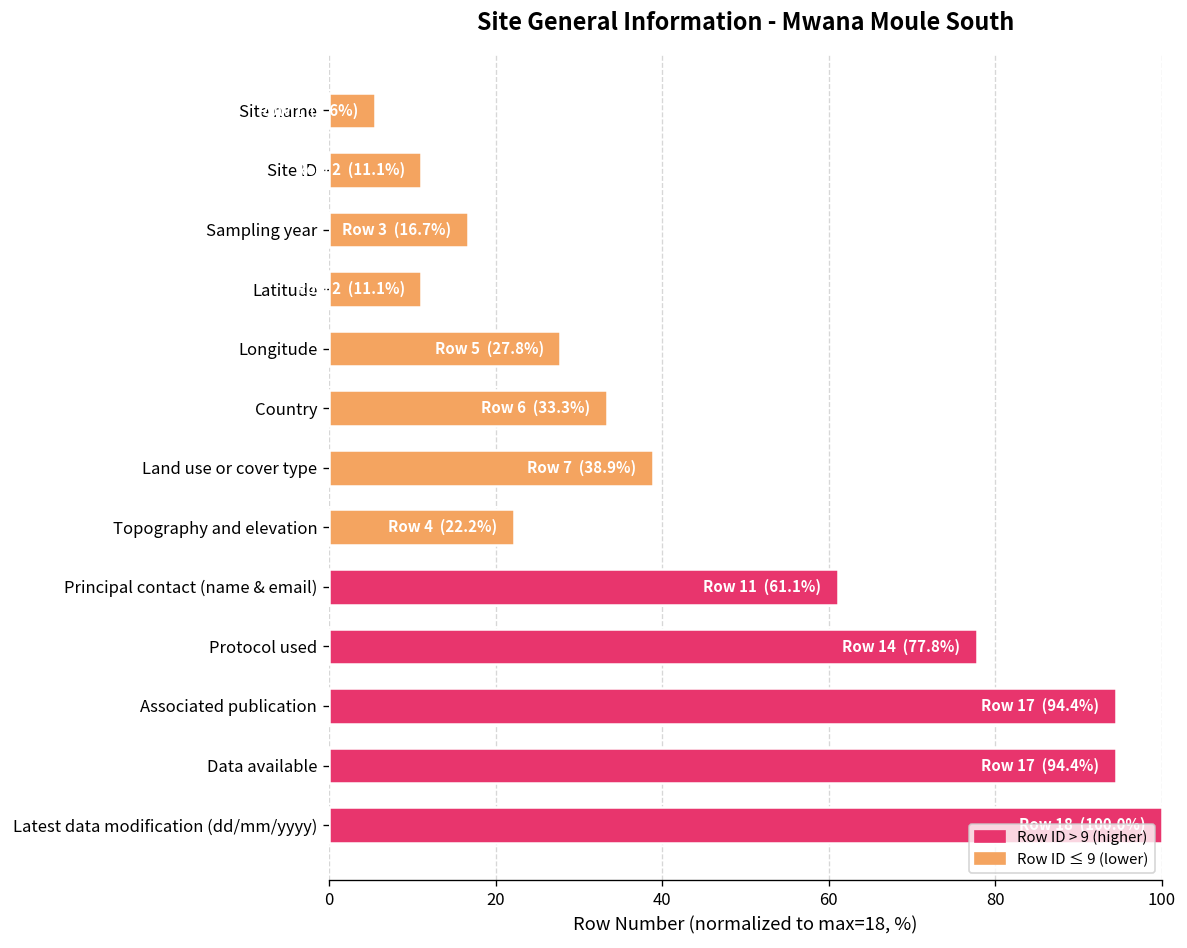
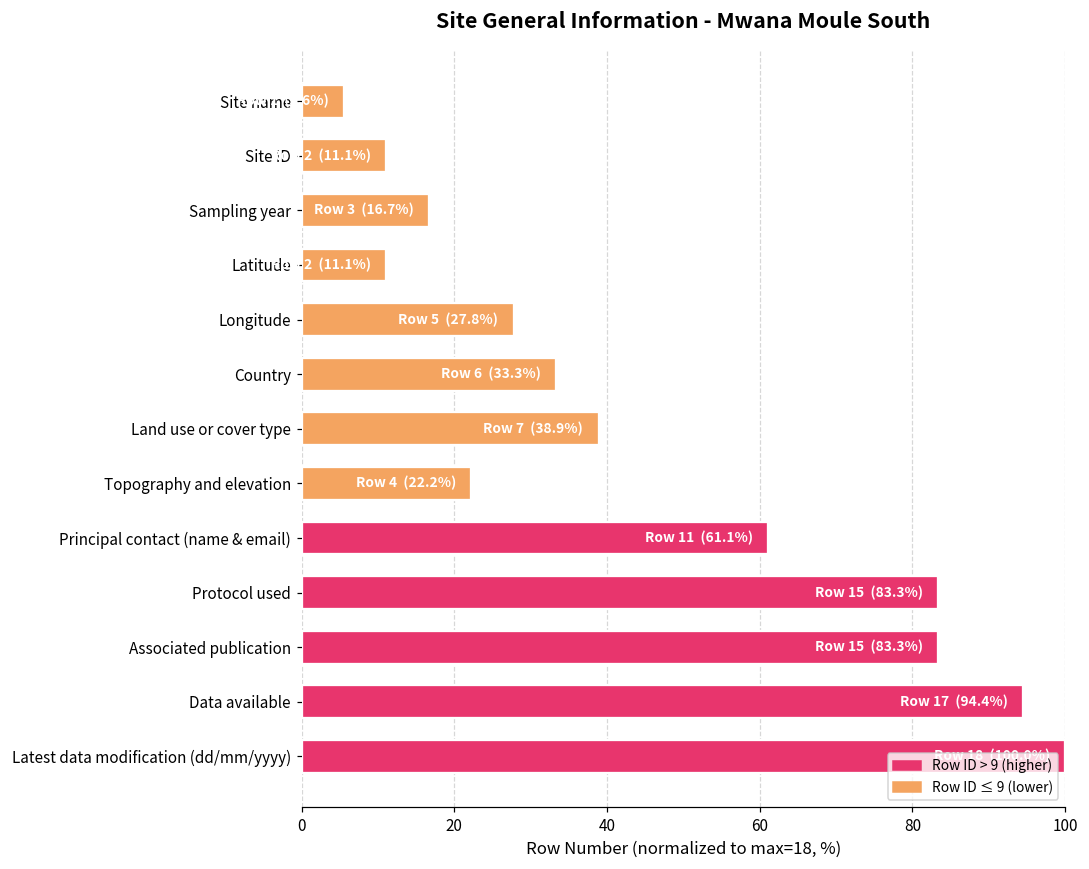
Protocol used: 14 (77.8%) -> 15 (83.3%)
Associated publication: 17 (94.4%) -> 15 (83.3%)
